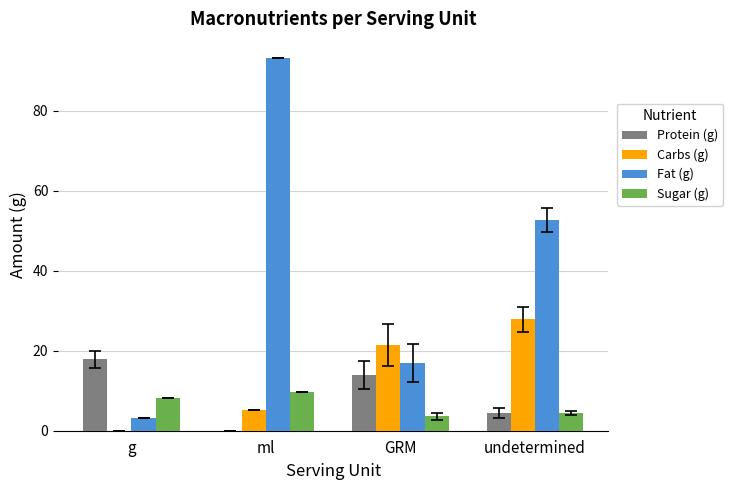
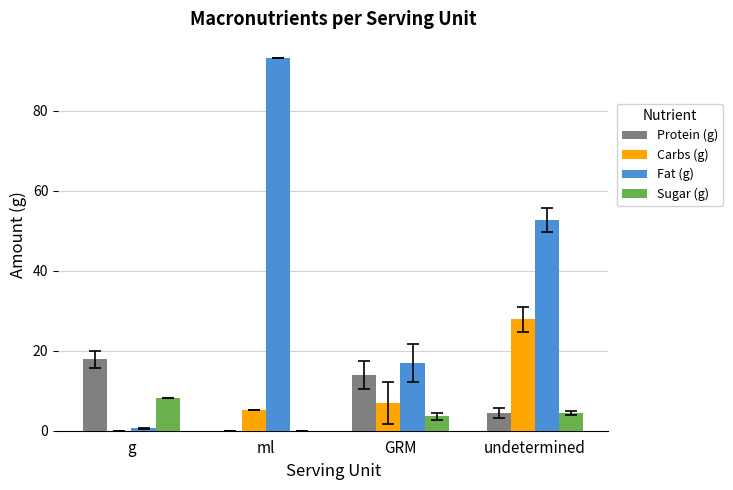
Fat (g), g: 3 -> 1
Sugar (g), ml: 10 -> 0
Carbs (g), GRM: 21 -> 7
